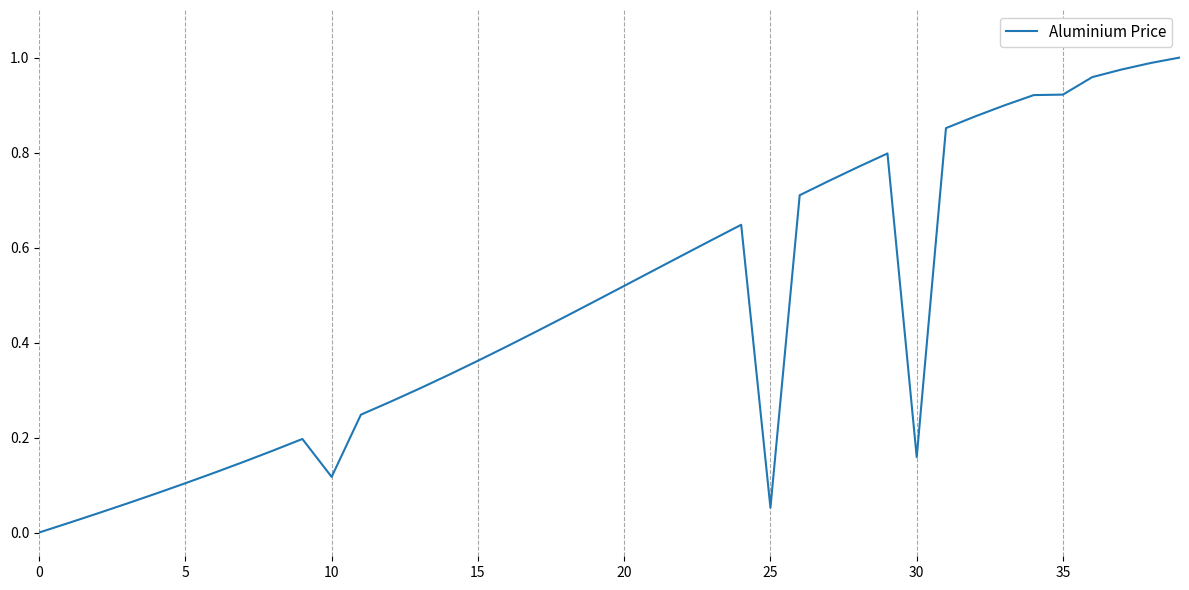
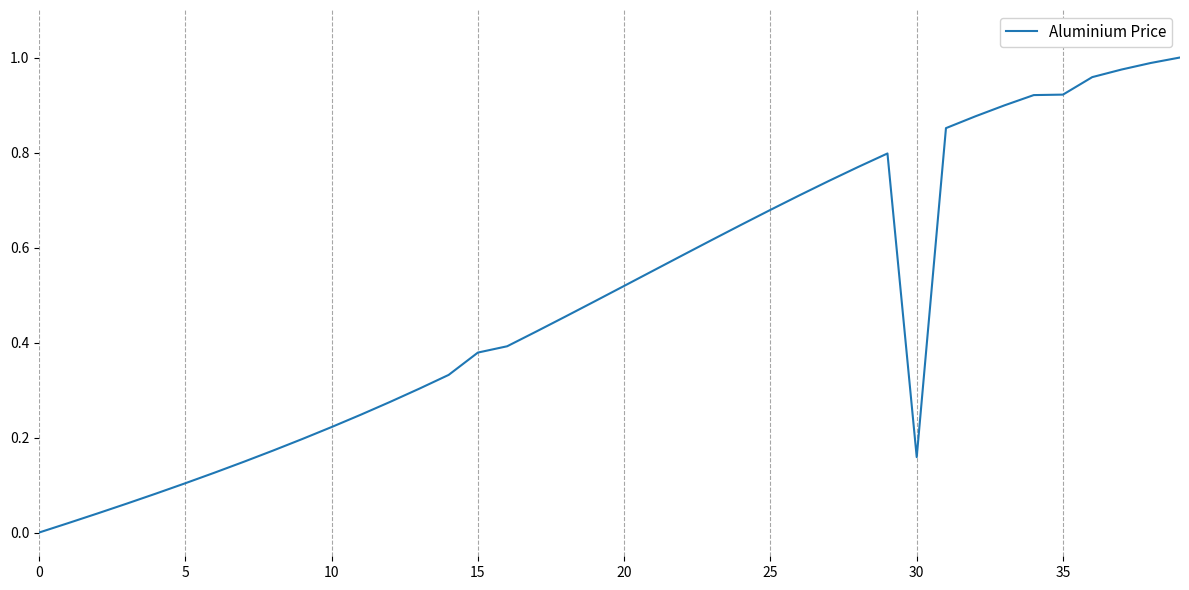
10: 0.12 -> 0.22
15: 0.36 -> 0.38
25: 0.05 -> 0.68
